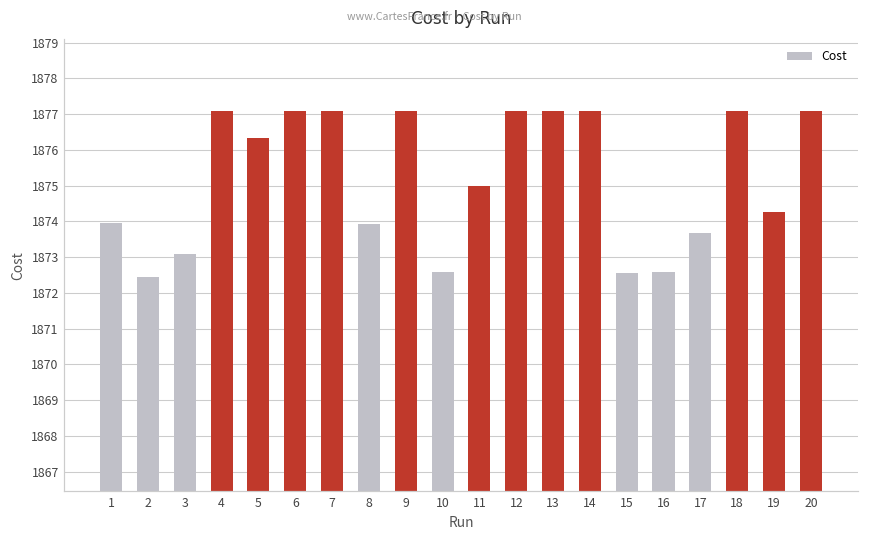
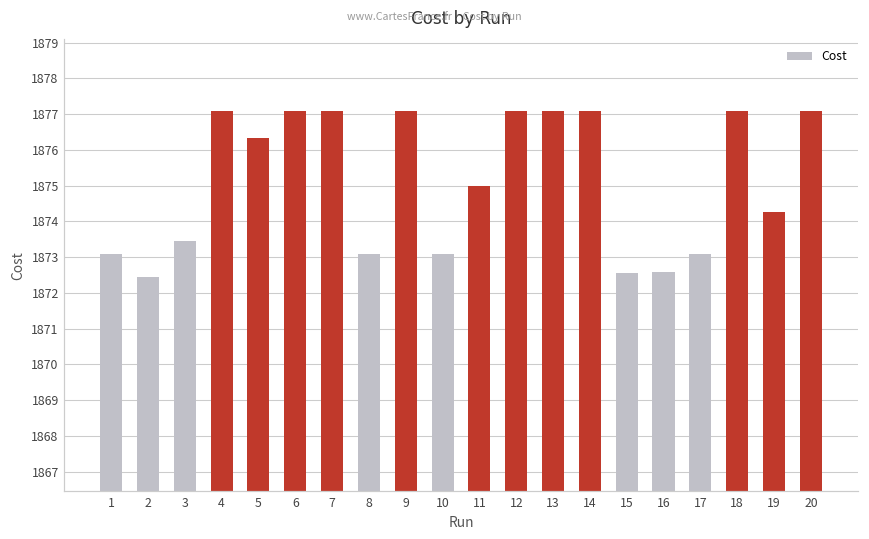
1: 1874.0 -> 1873.1
3: 1873.1 -> 1873.4
8: 1873.9 -> 1873.1
10: 1872.6 -> 1873.1
17: 1873.7 -> 1873.1
